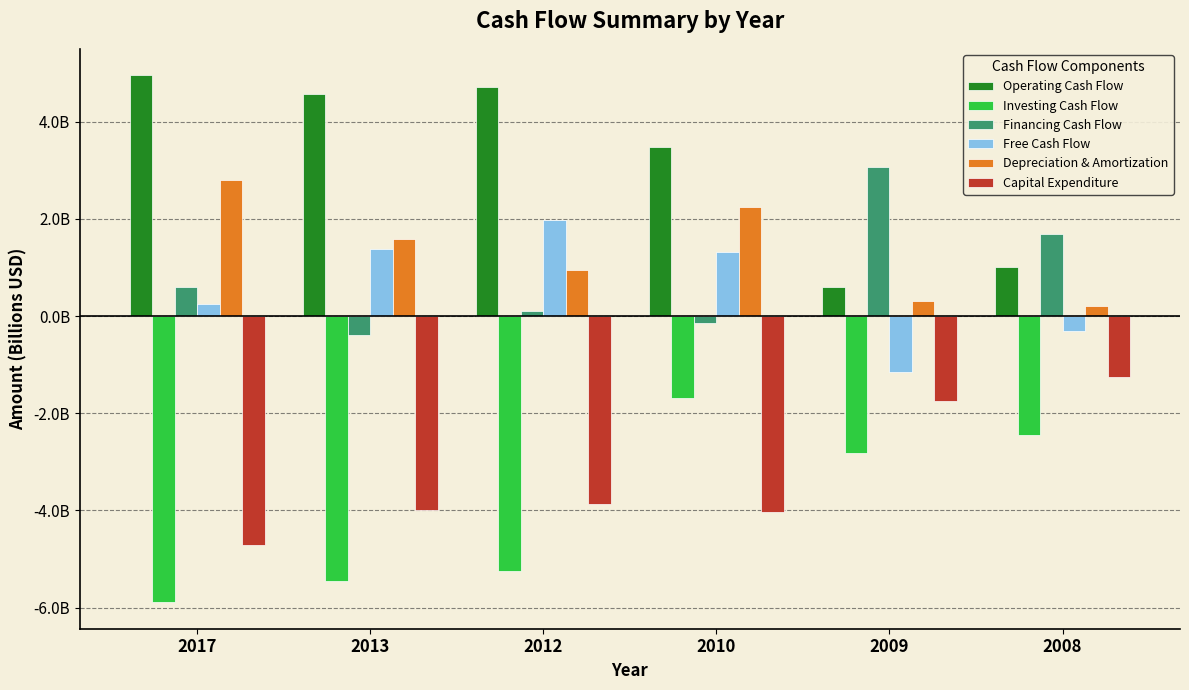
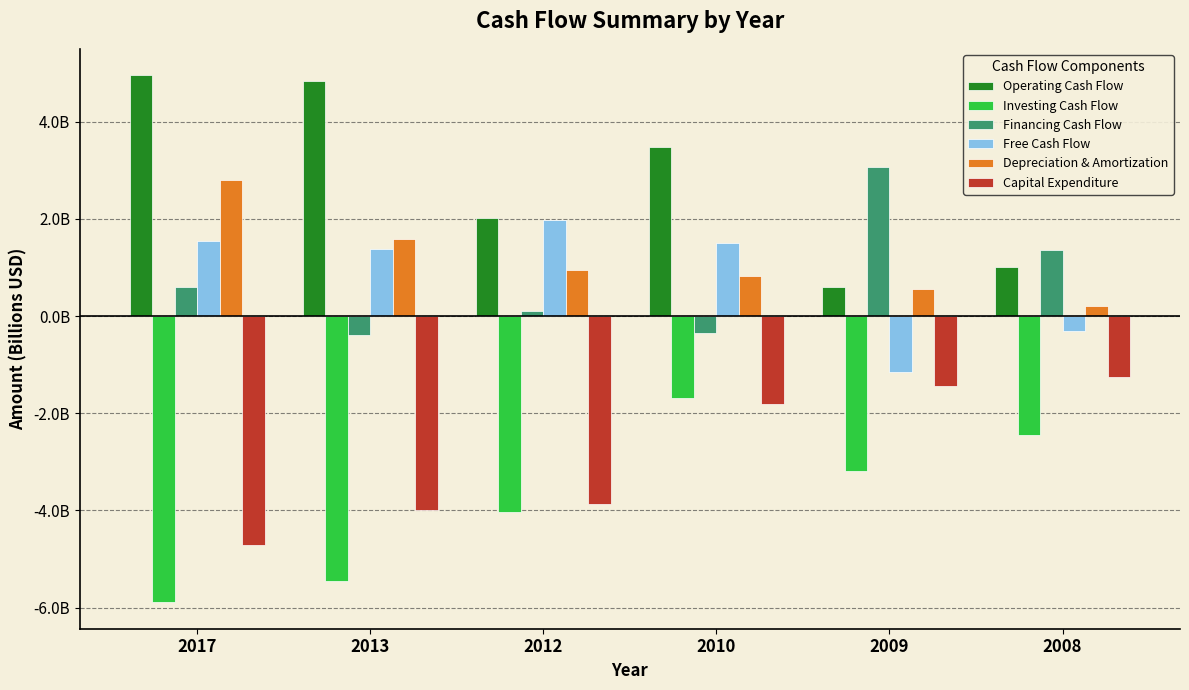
Free Cash Flow, 2017: 200000000 -> 1500000000
Operating Cash Flow, 2013: 4600000000 -> 4800000000
Operating Cash Flow, 2012: 4700000000 -> 2000000000
Investing Cash Flow, 2012: -5200000000 -> -4000000000
Financing Cash Flow, 2010: -100000000 -> -300000000
Free Cash Flow, 2010: 1300000000 -> 1500000000
Depreciation & Amortization, 2010: 2200000000 -> 800000000
Capital Expenditure, 2010: -4000000000 -> -1800000000
Investing Cash Flow, 2009: -2800000000 -> -3200000000
Depreciation & Amortization, 2009: 300000000 -> 600000000
Capital Expenditure, 2009: -1800000000 -> -1400000000
Financing Cash Flow, 2008: 1700000000 -> 1400000000
